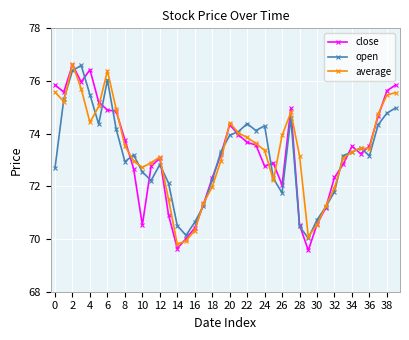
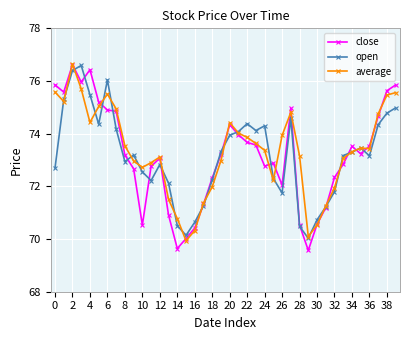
average, 6: 76.4 -> 75.5
close, 8: 73.8 -> 73.2
average, 14: 69.8 -> 70.8
